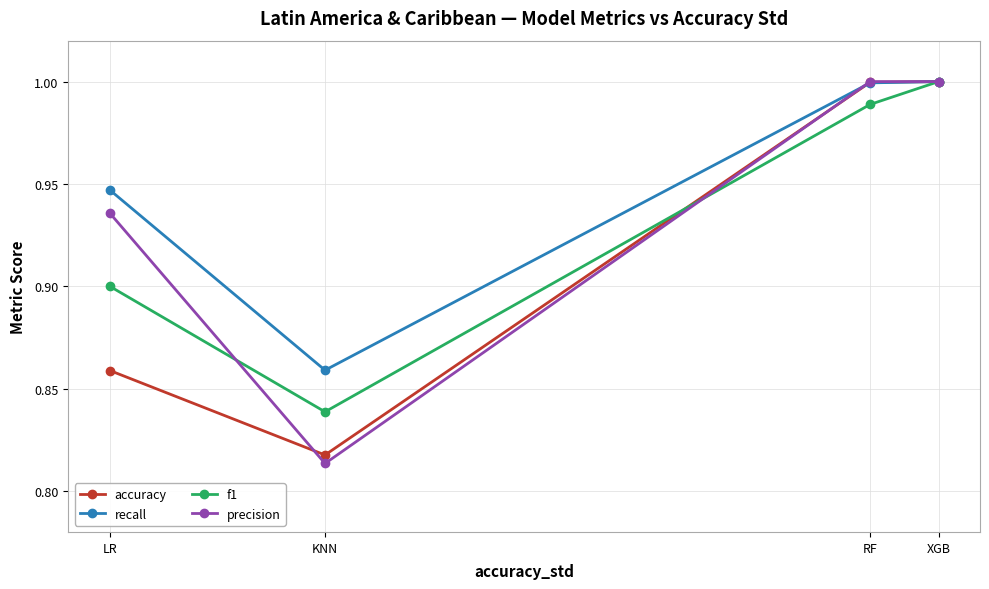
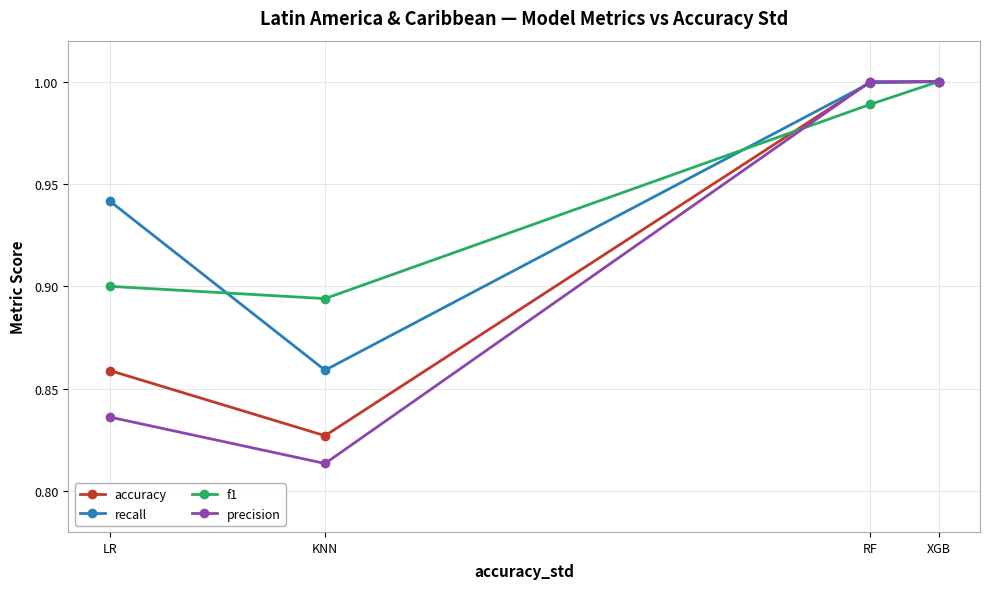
recall, LR: 0.947 -> 0.942
precision, LR: 0.936 -> 0.836
accuracy, KNN: 0.818 -> 0.827
f1, KNN: 0.839 -> 0.894
